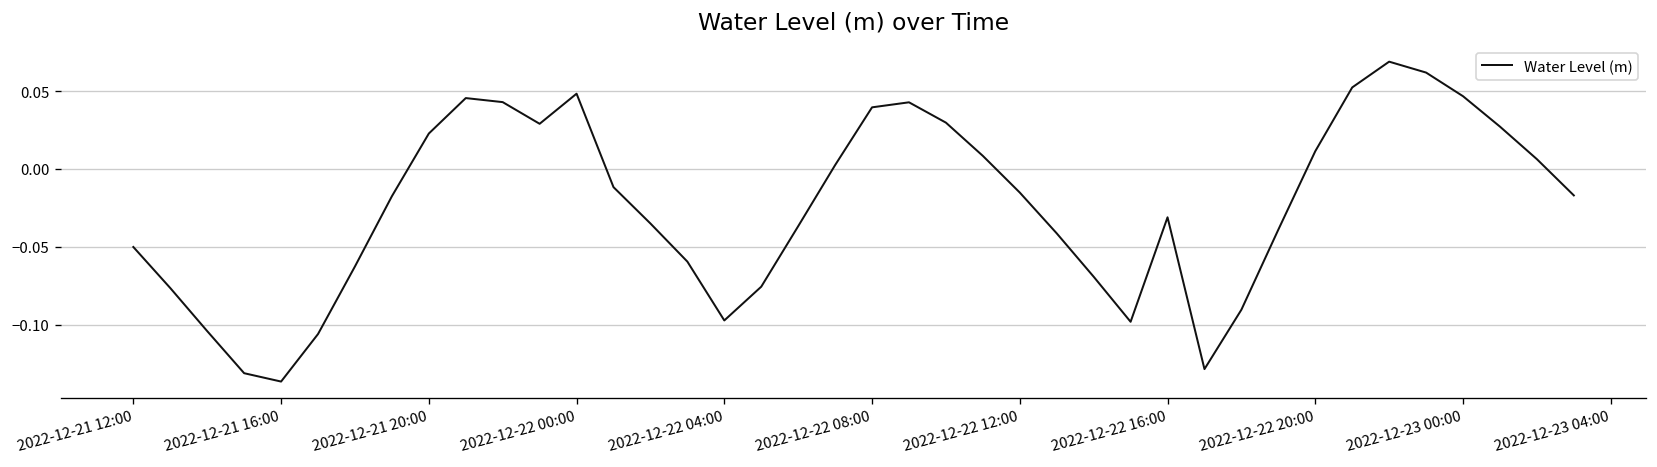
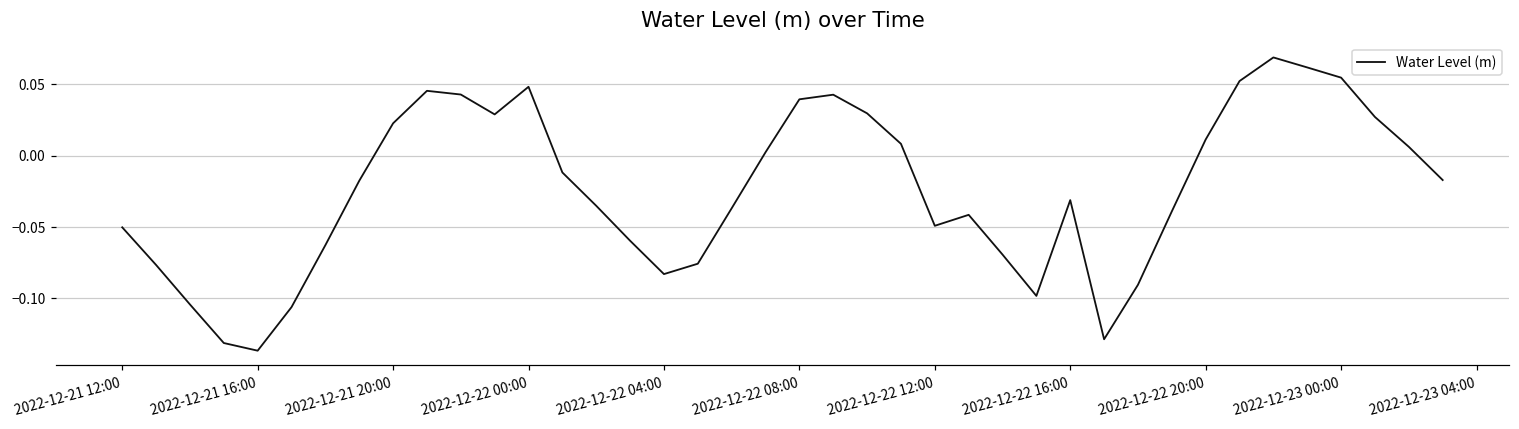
2022-12-22 04:00: -0.097 -> -0.083
2022-12-22 12:00: -0.015 -> -0.049
2022-12-23 00:00: 0.047 -> 0.055
